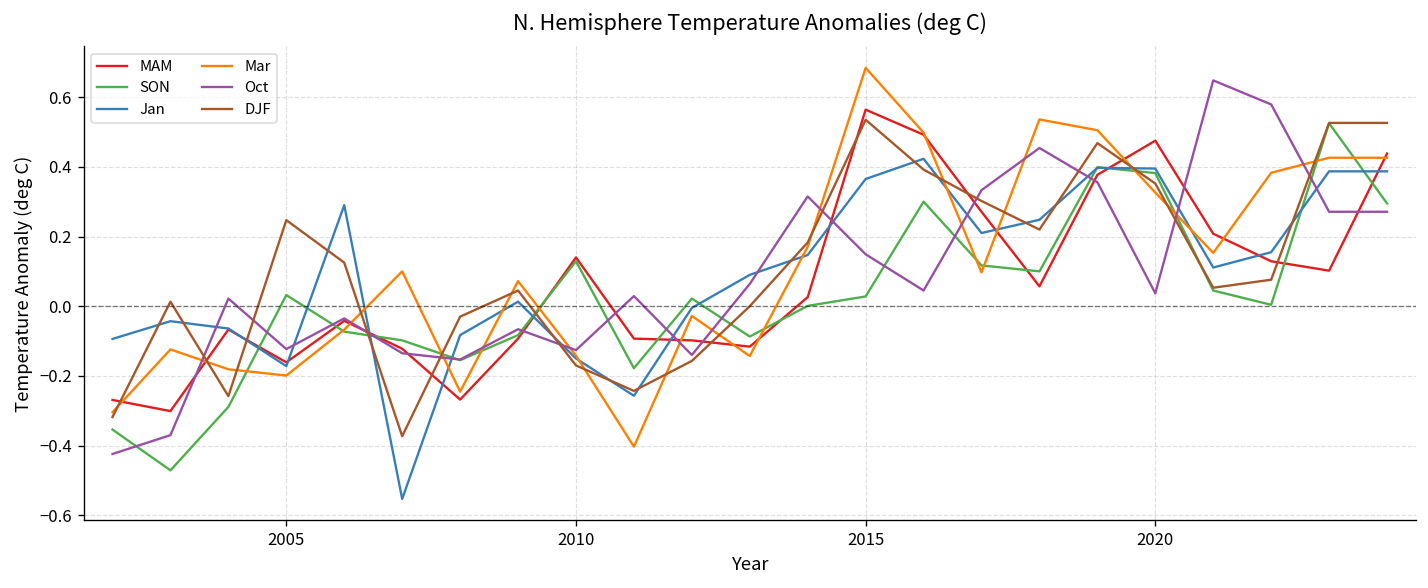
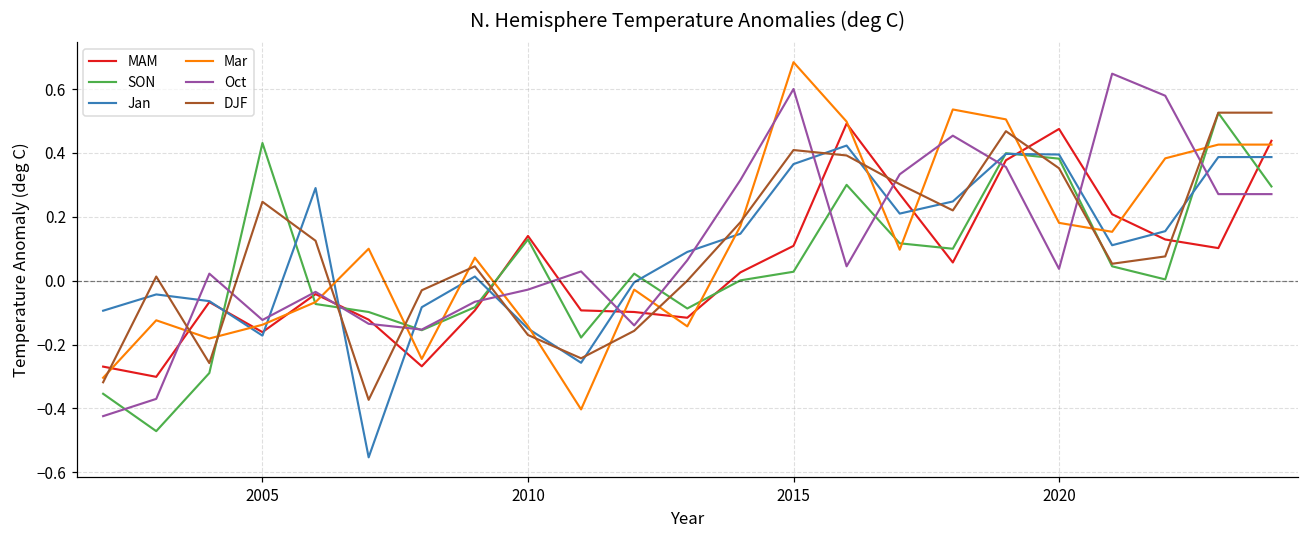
SON, 2005: 0.03 -> 0.43
Mar, 2005: -0.20 -> -0.14
Oct, 2010: -0.13 -> -0.03
MAM, 2015: 0.56 -> 0.11
Oct, 2015: 0.15 -> 0.60
DJF, 2015: 0.54 -> 0.41
Mar, 2020: 0.33 -> 0.18
